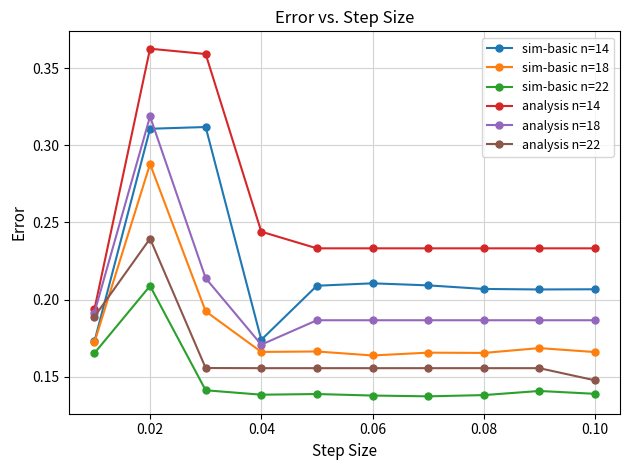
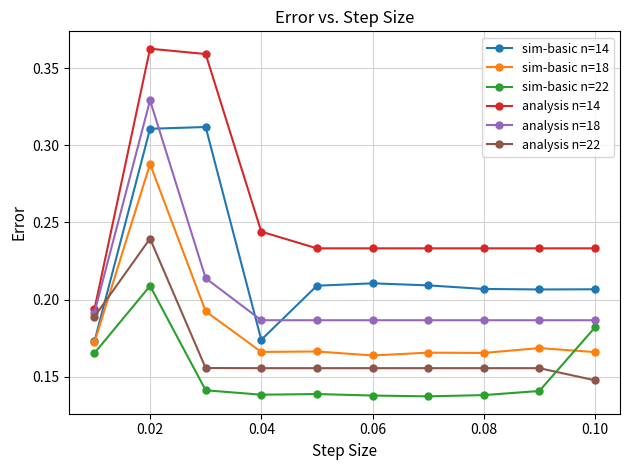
analysis n=18, 0.02: 0.319 -> 0.329
analysis n=18, 0.04: 0.171 -> 0.187
sim-basic n=22, 0.10: 0.139 -> 0.182
